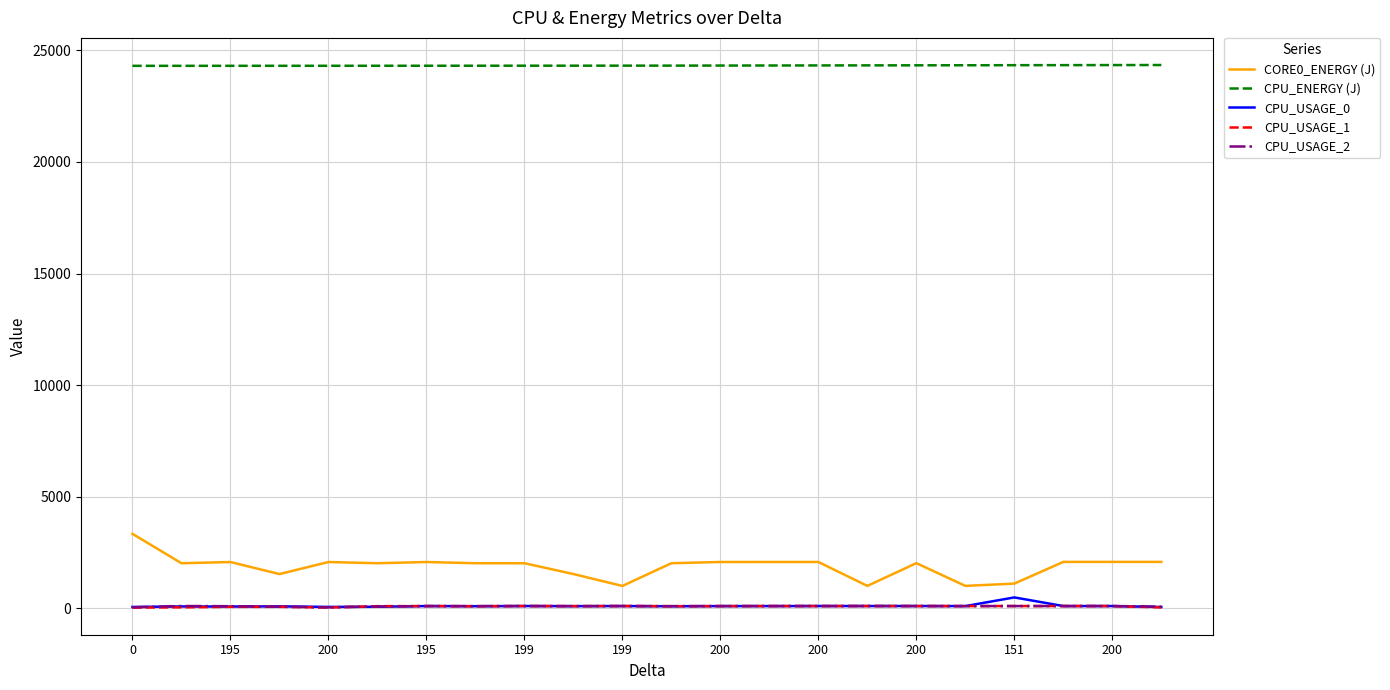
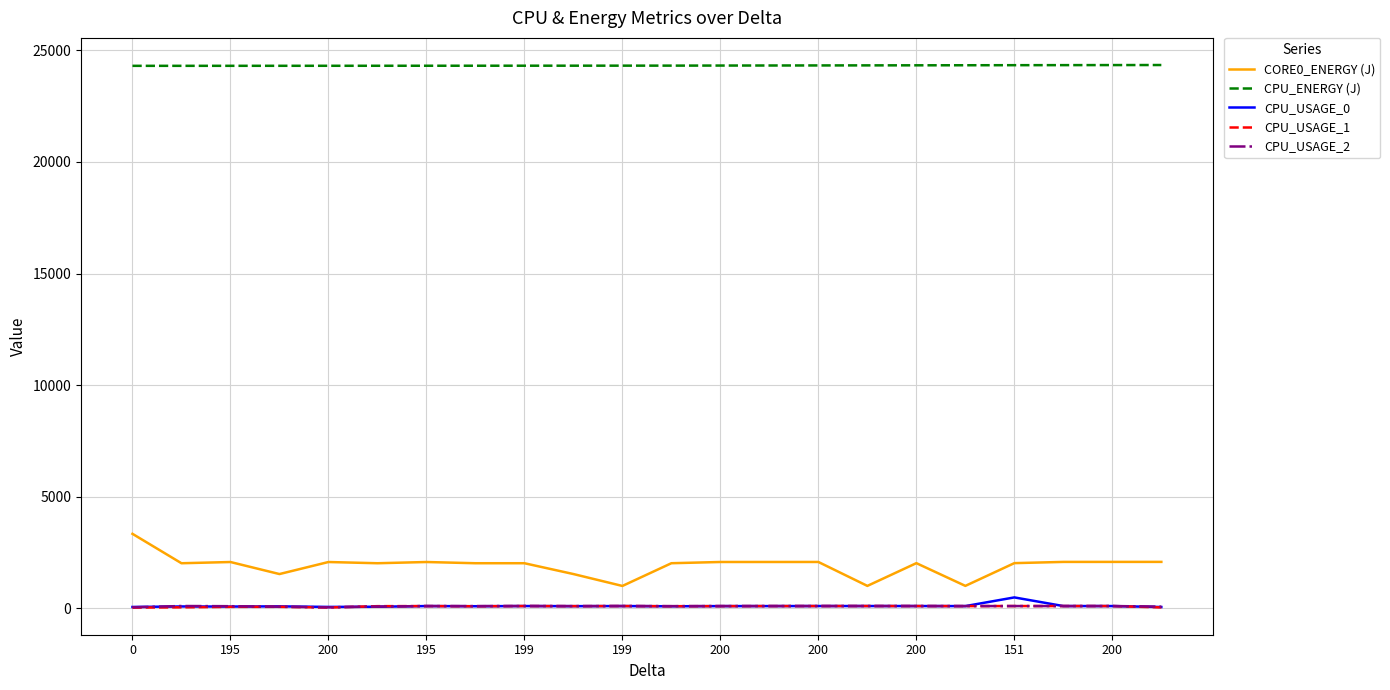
CORE0_ENERGY (J), 151: 1100 -> 2000
